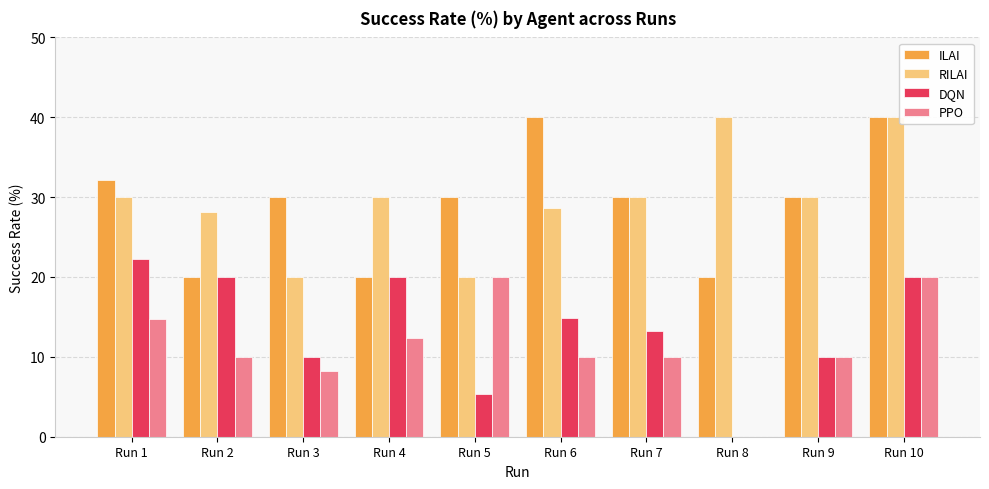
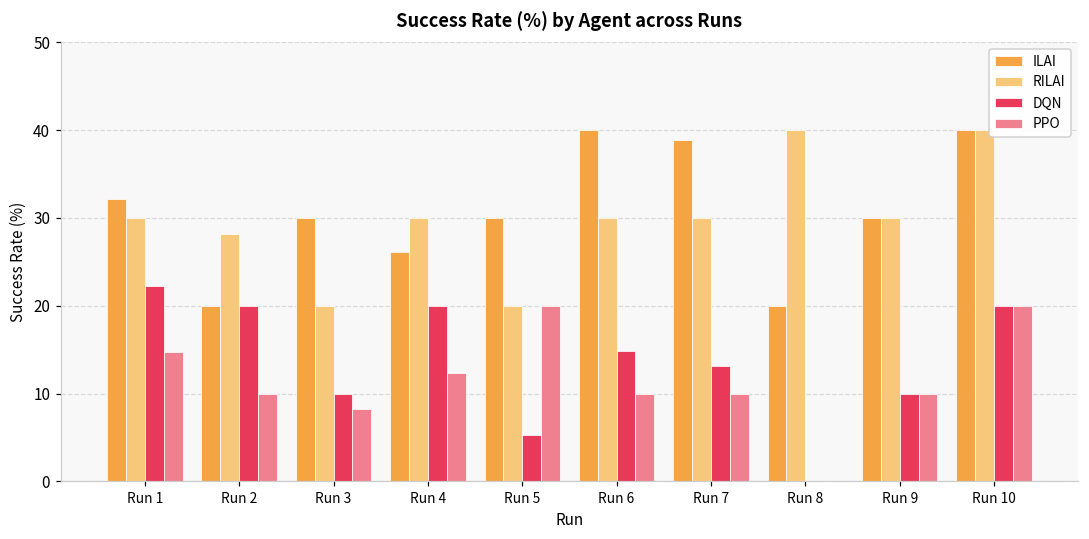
ILAI, Run 4: 20 -> 26
RILAI, Run 6: 29 -> 30
ILAI, Run 7: 30 -> 39
